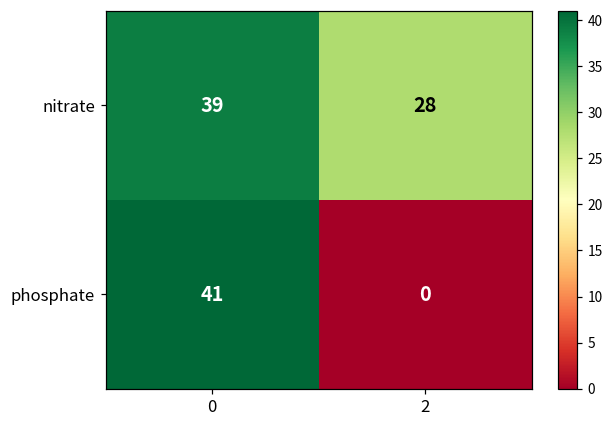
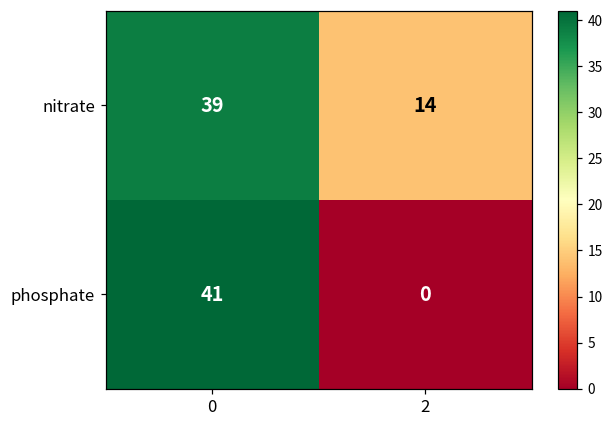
nitrate, 2: 28 -> 14
